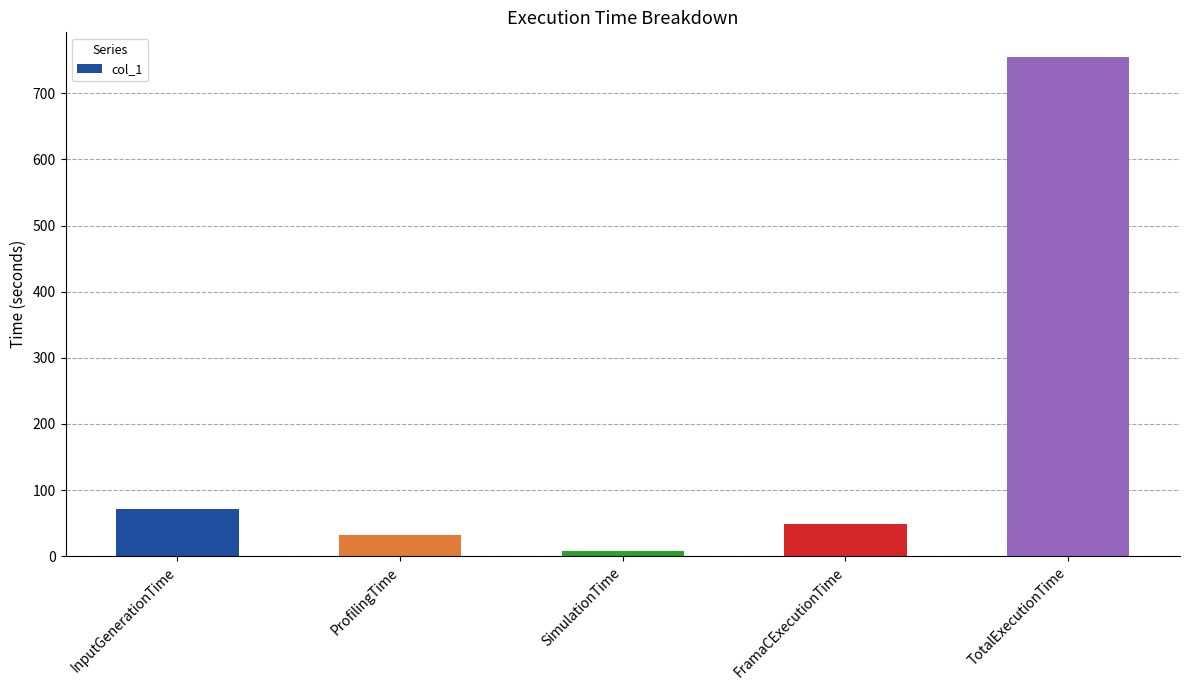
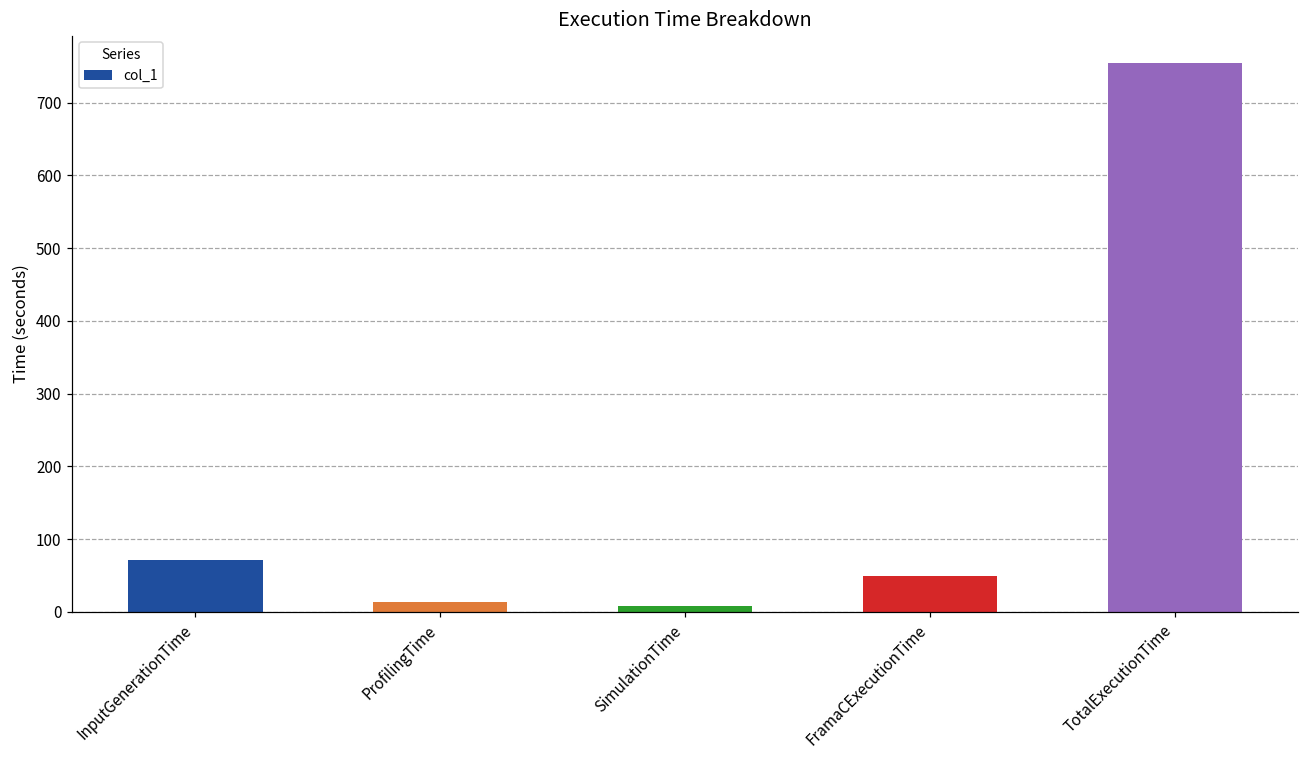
ProfilingTime: 30 -> 10
